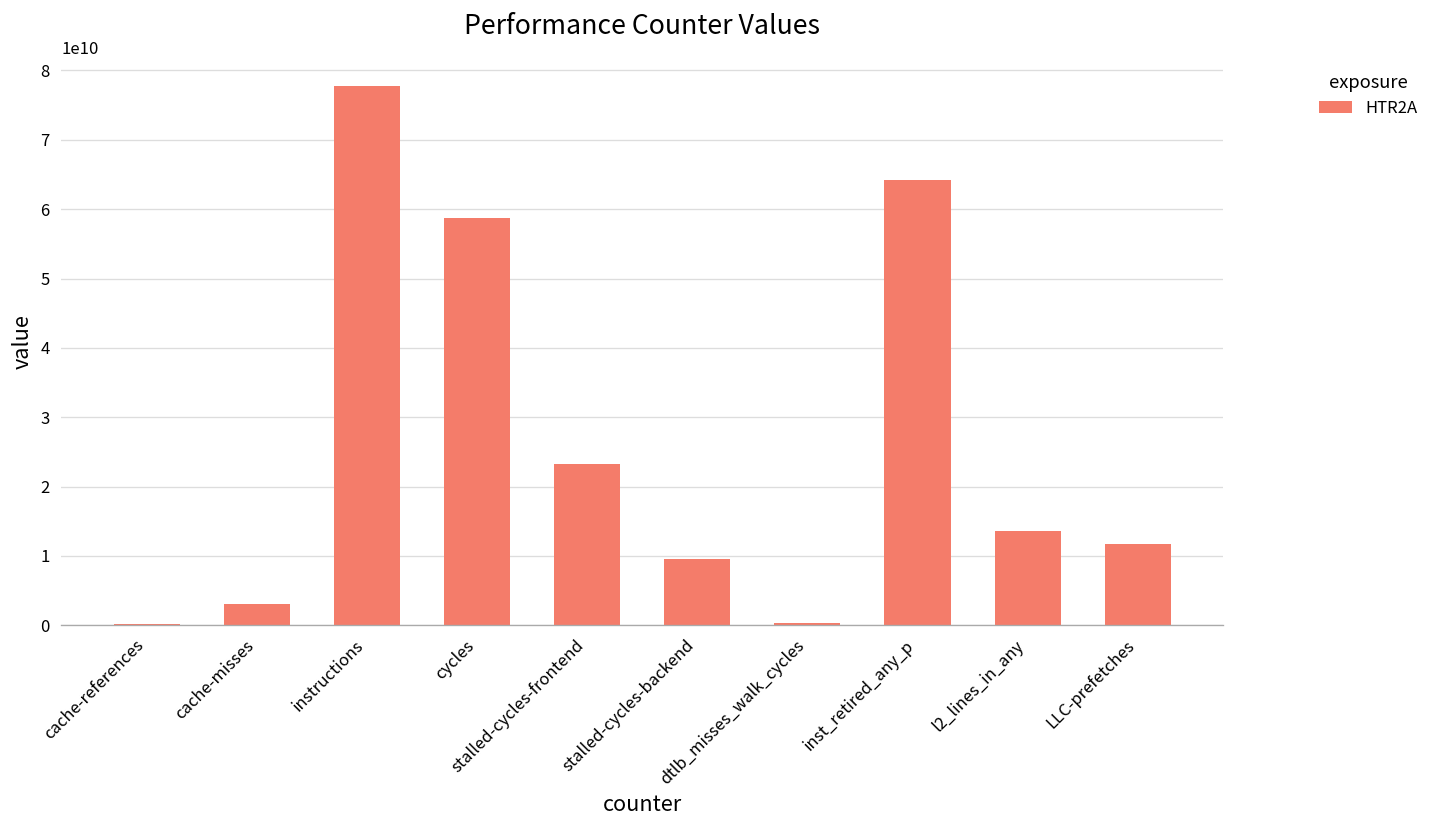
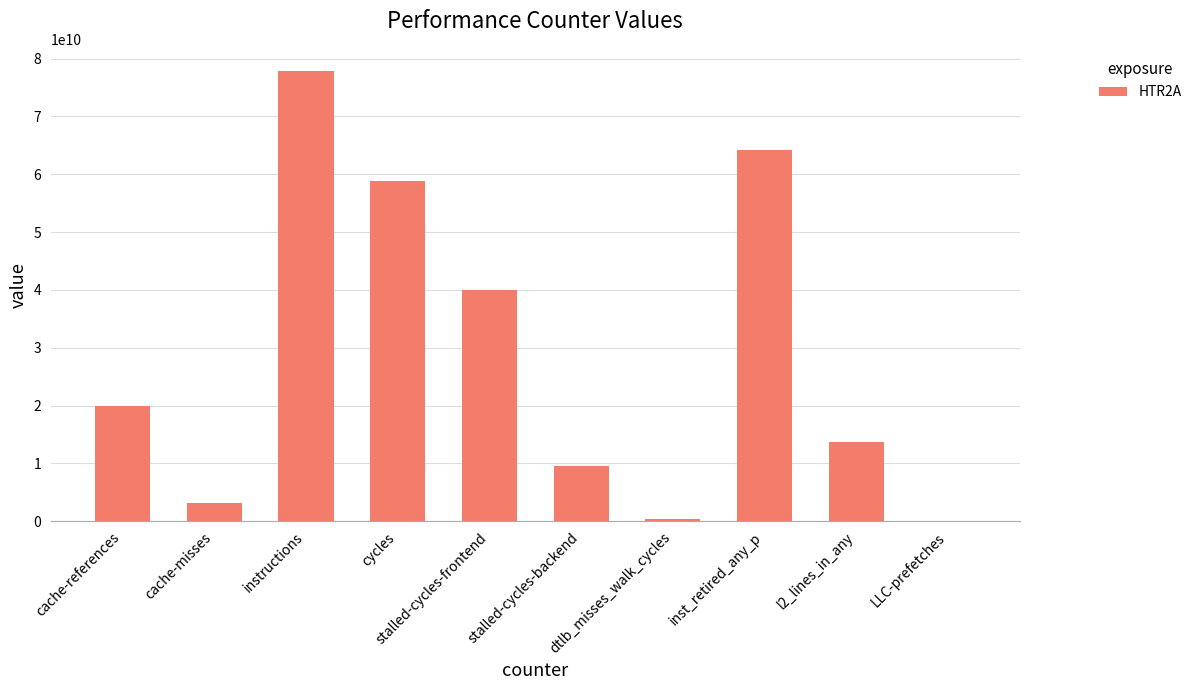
cache-references: 0 -> 20000000000
stalled-cycles-frontend: 23000000000 -> 40000000000
LLC-prefetches: 12000000000 -> 0
